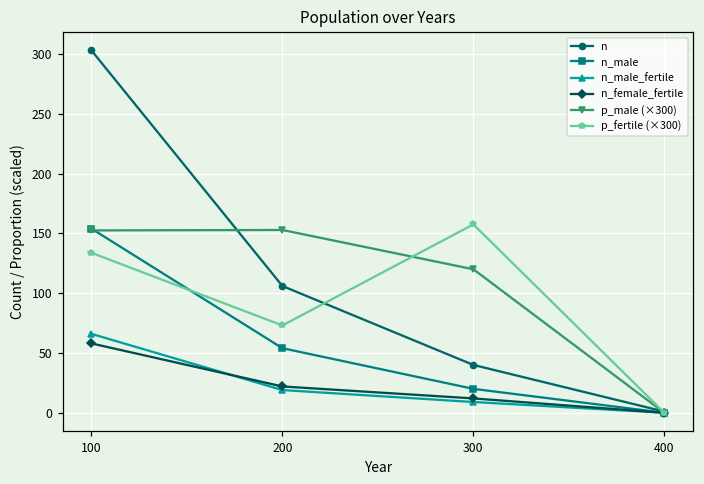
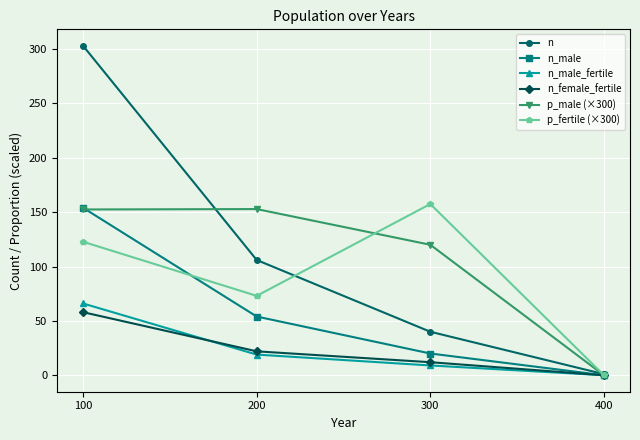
p_fertile (×300), 100: 134 -> 123
